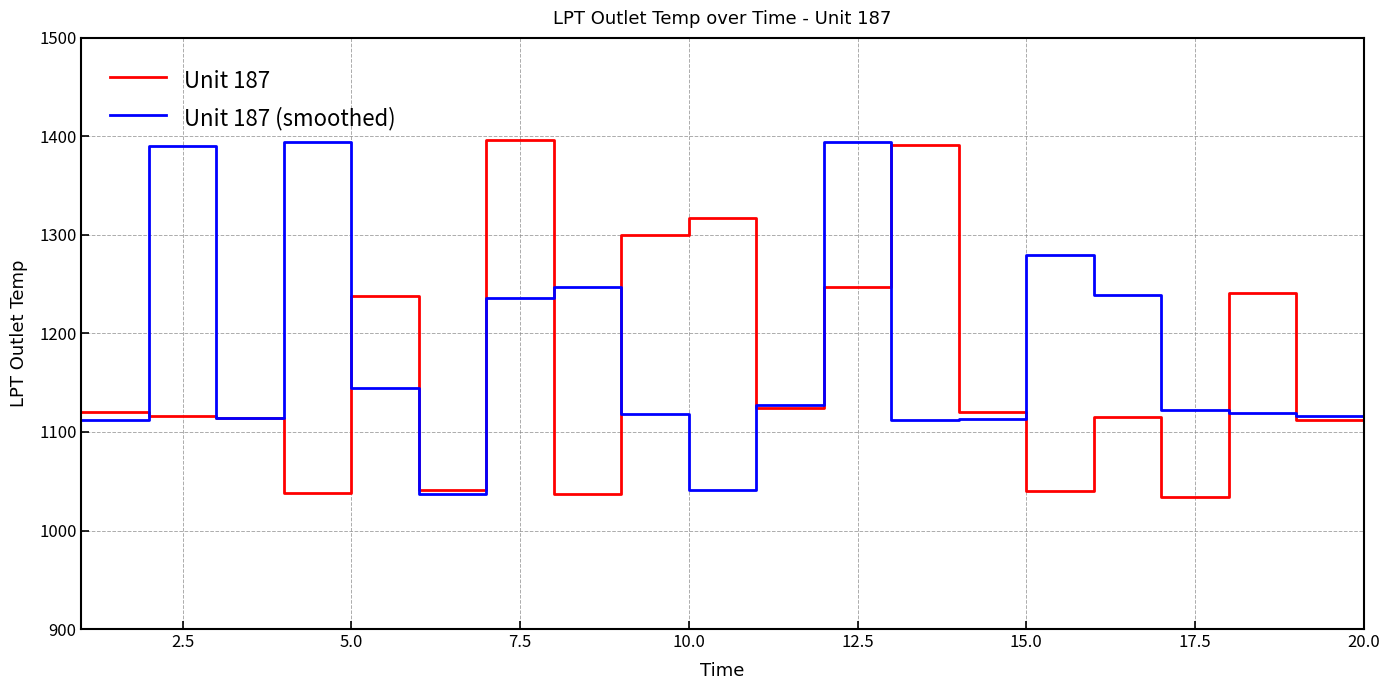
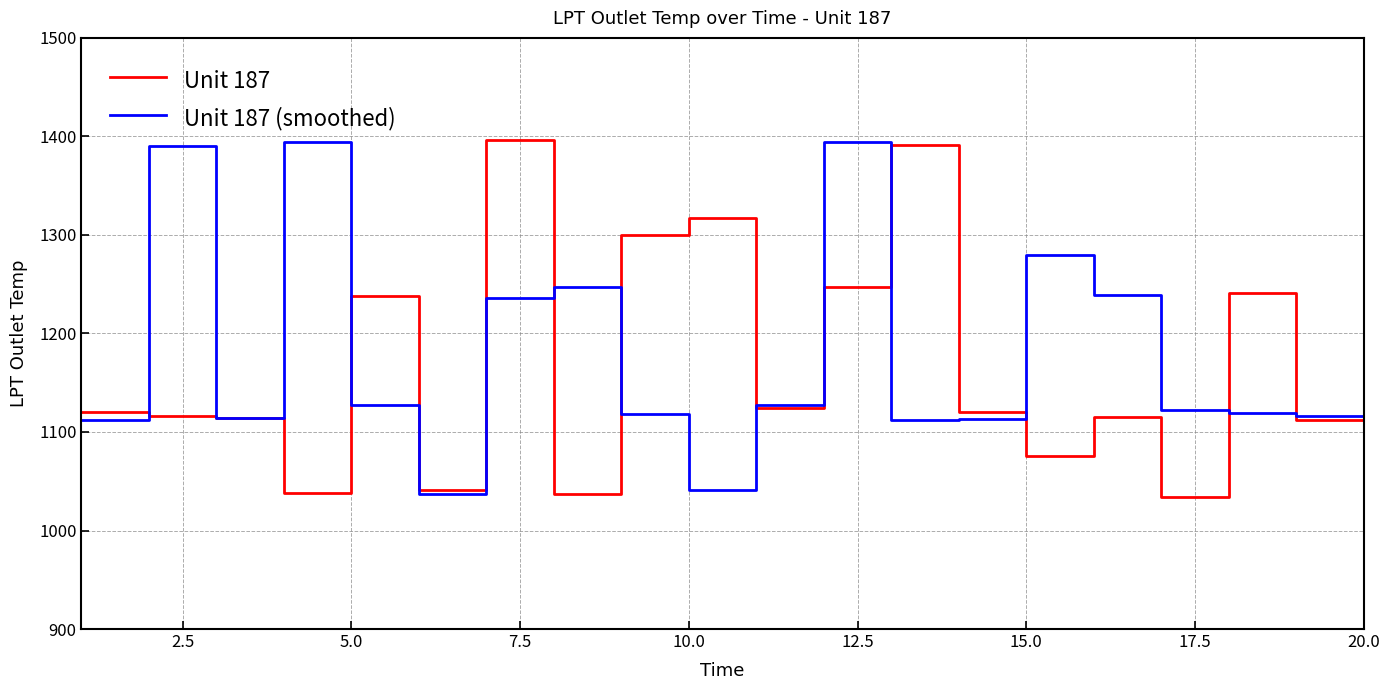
Unit 187 (smoothed), 5.0: 1140 -> 1130
Unit 187, 15.0: 1040 -> 1080
